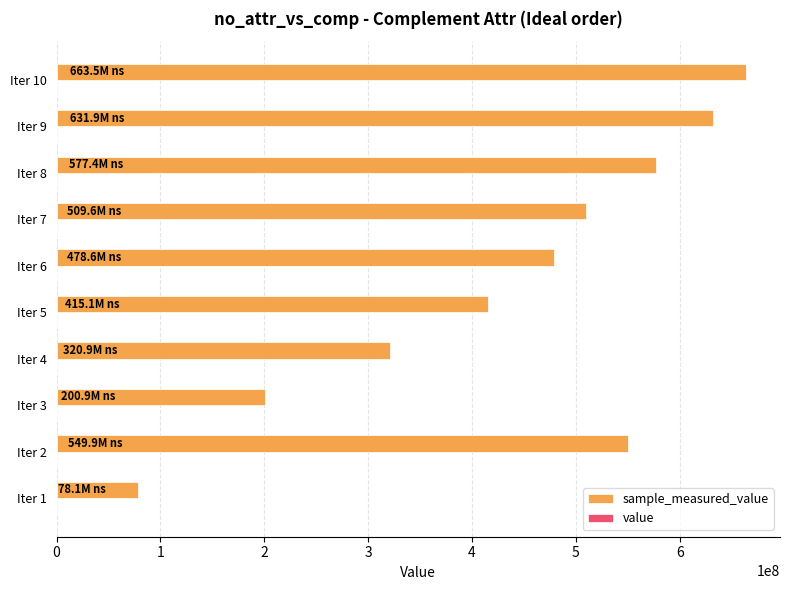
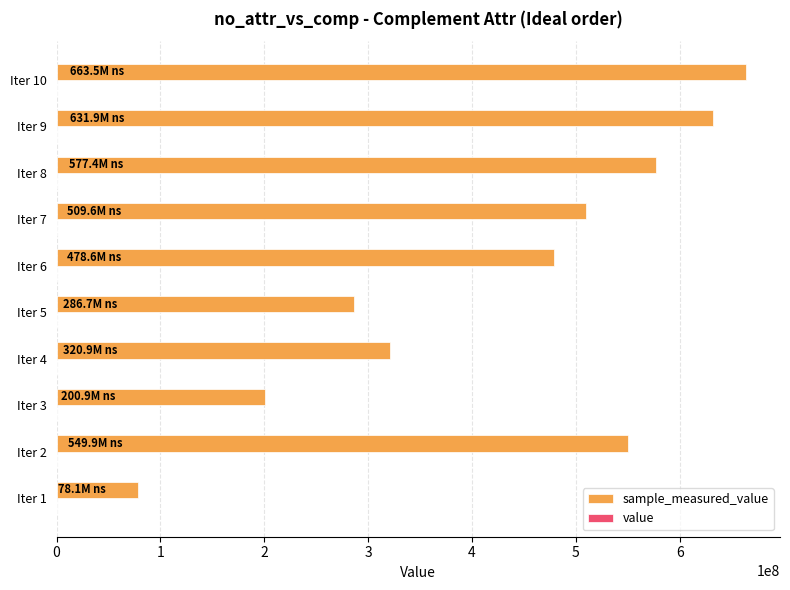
sample_measured_value, Iter 5: 415.1M -> 286.7M
